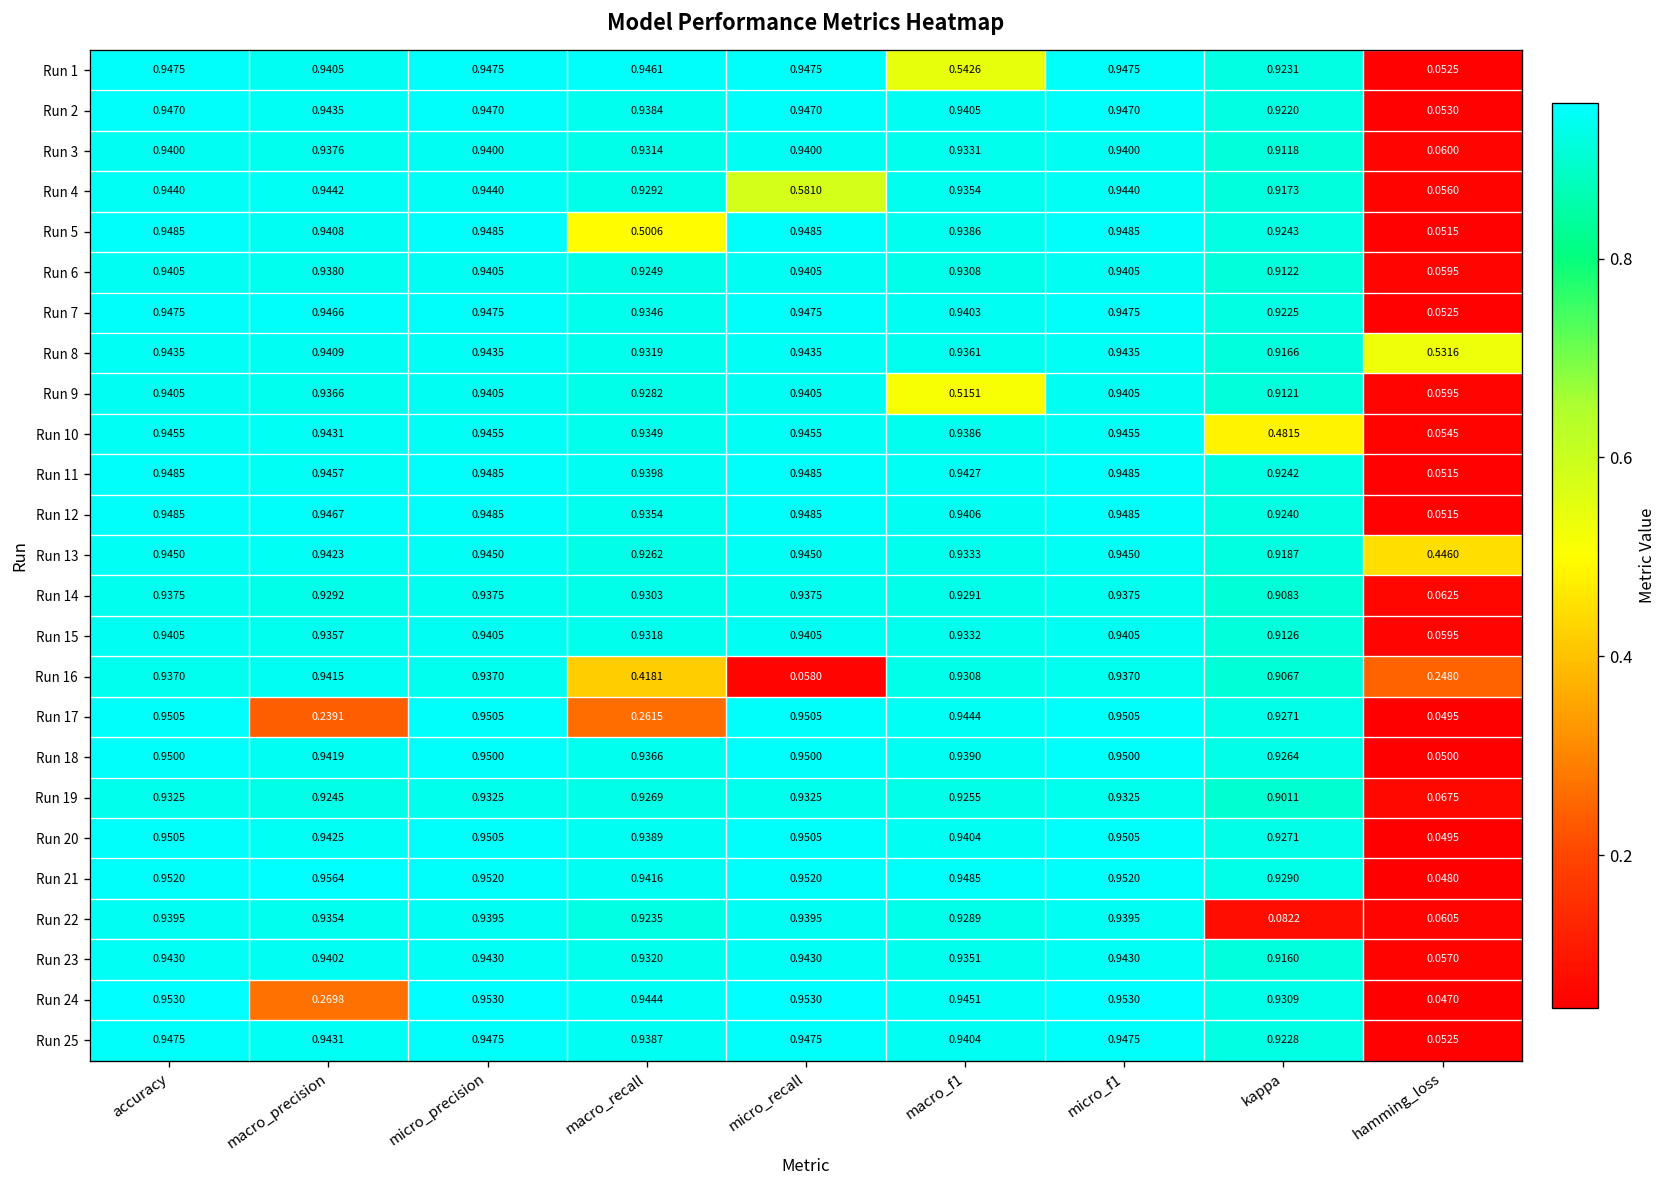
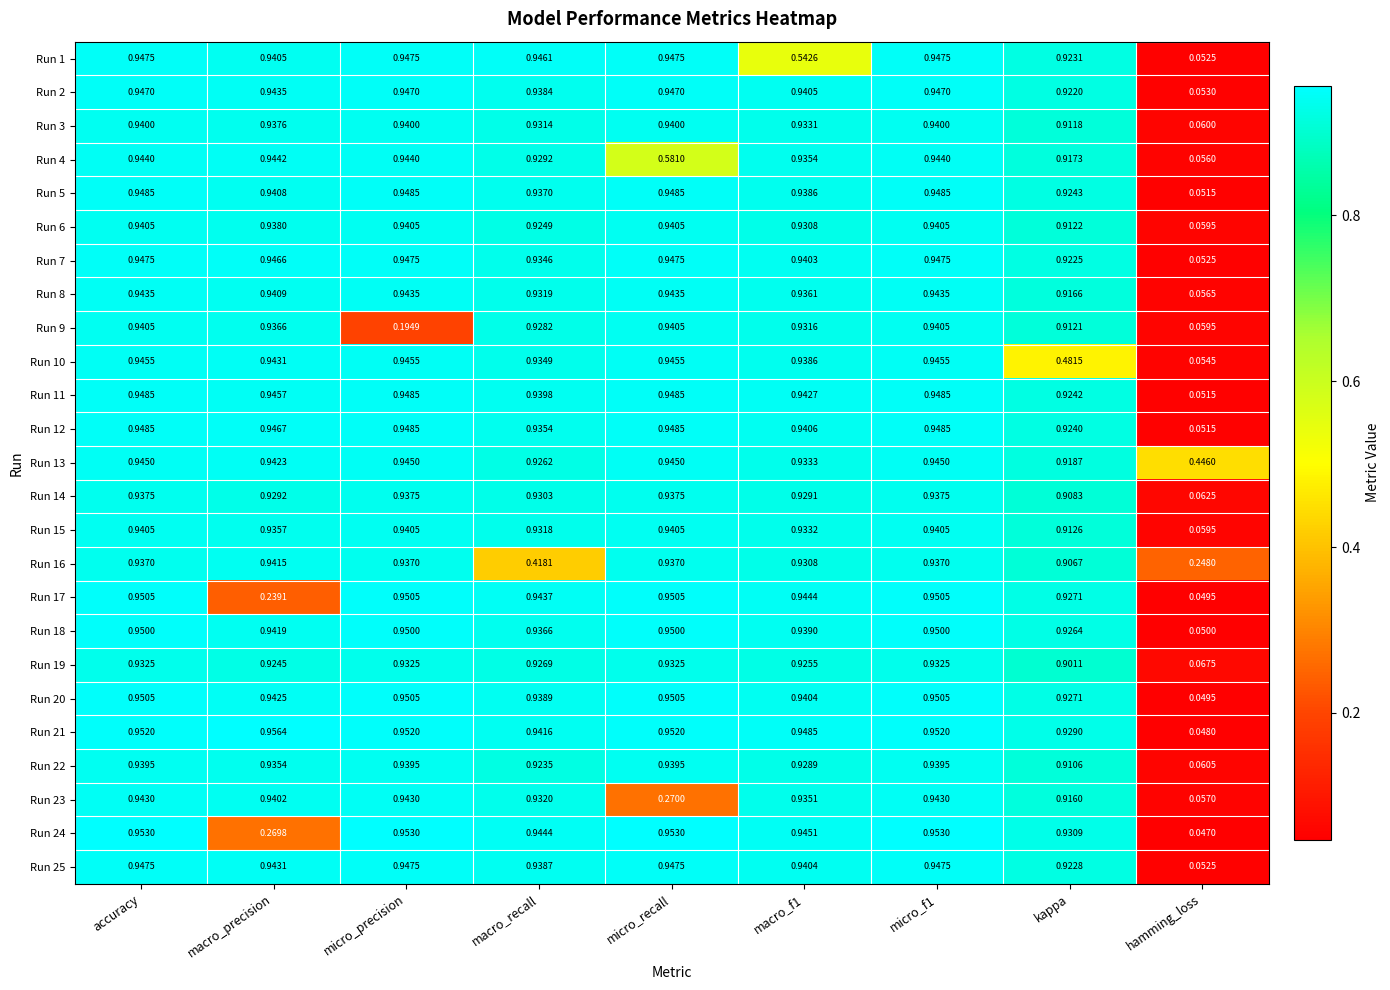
Run 5, macro_recall: 0.5006 -> 0.9370
Run 8, hamming_loss: 0.5316 -> 0.0565
Run 9, micro_precision: 0.9405 -> 0.1949
Run 9, macro_f1: 0.5151 -> 0.9316
Run 16, micro_recall: 0.0580 -> 0.9370
Run 17, macro_recall: 0.2615 -> 0.9437
Run 22, kappa: 0.0822 -> 0.9106
Run 23, micro_recall: 0.9430 -> 0.2700
